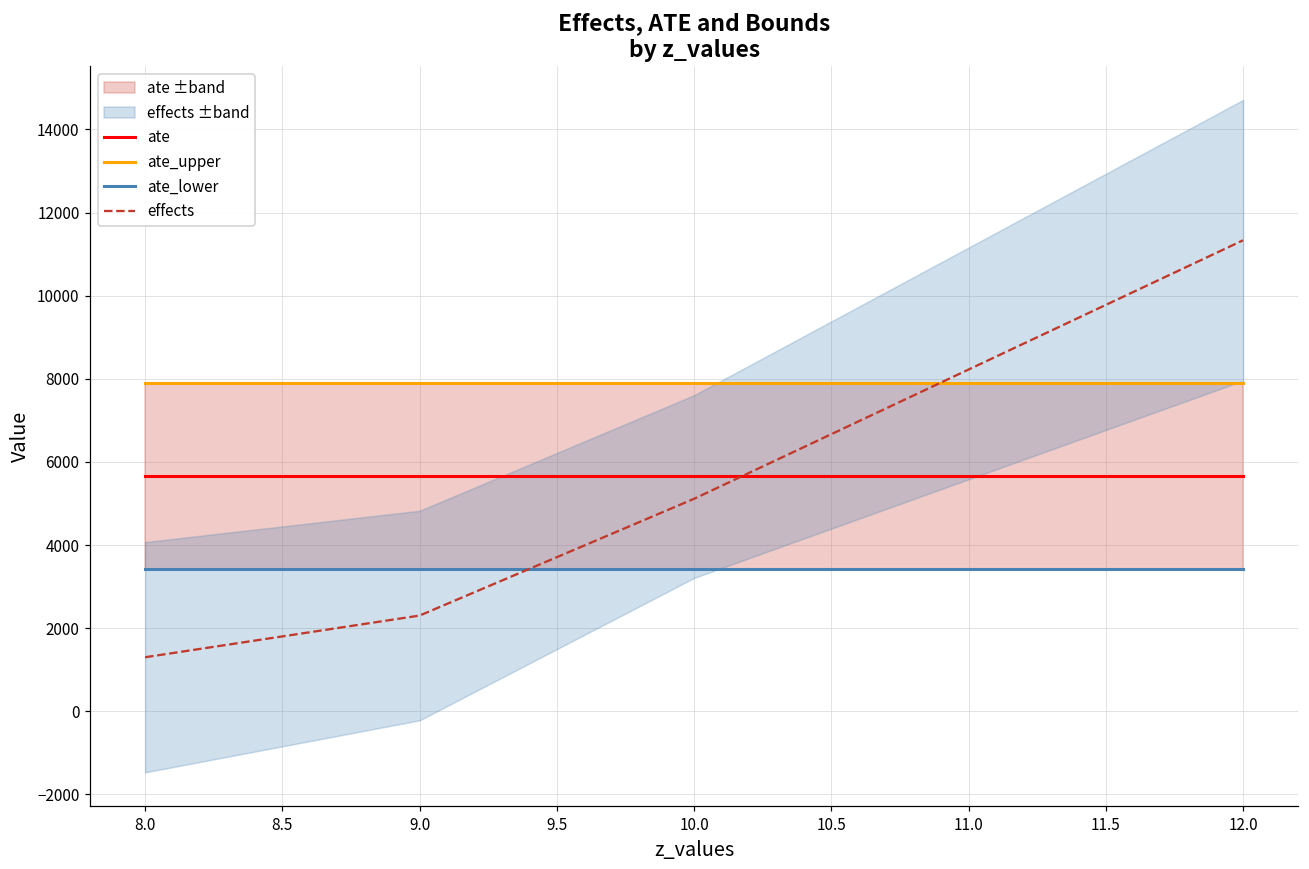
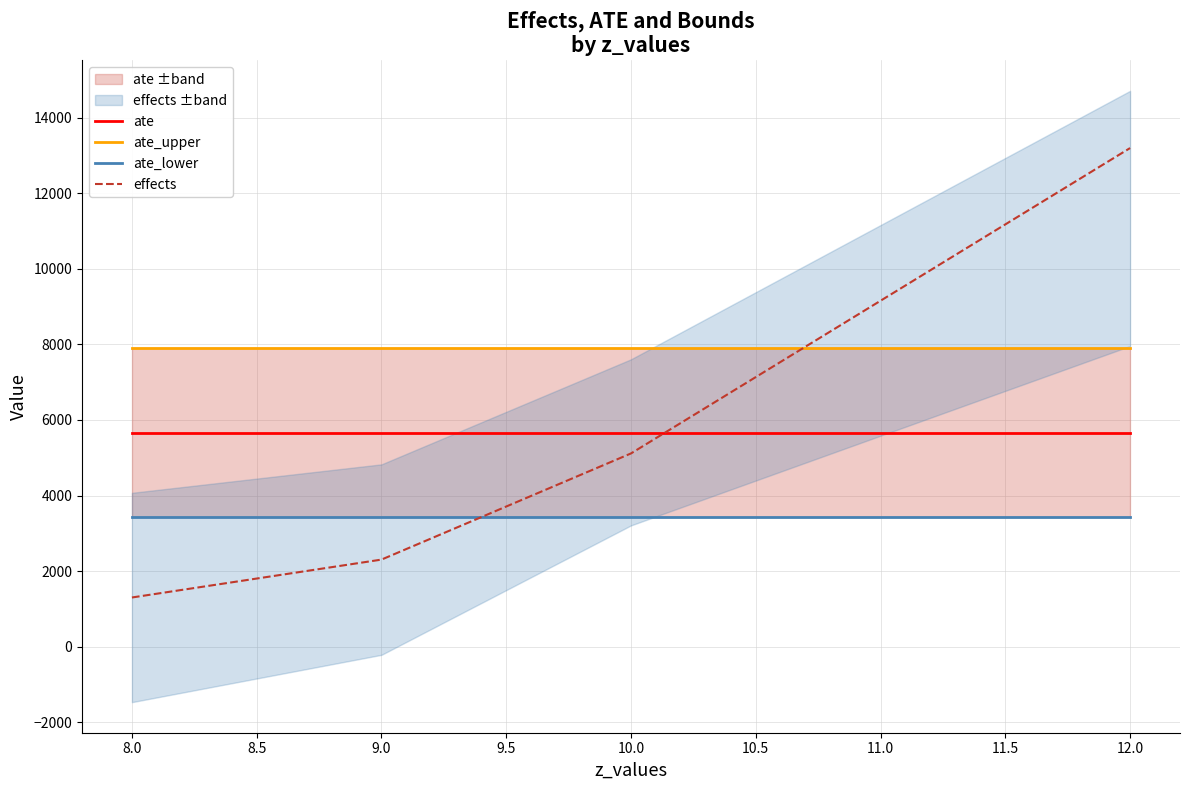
effects, 12.0: 11300 -> 13200
